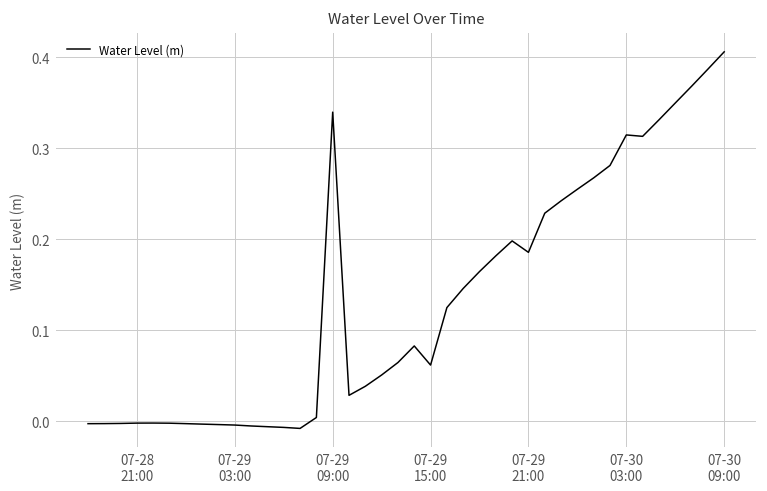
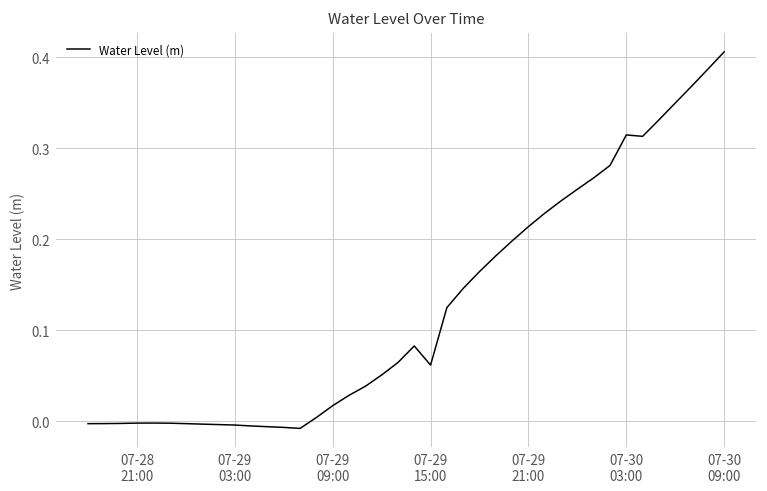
07-29 09:00: 0.34 -> 0.02
07-29 21:00: 0.19 -> 0.21
